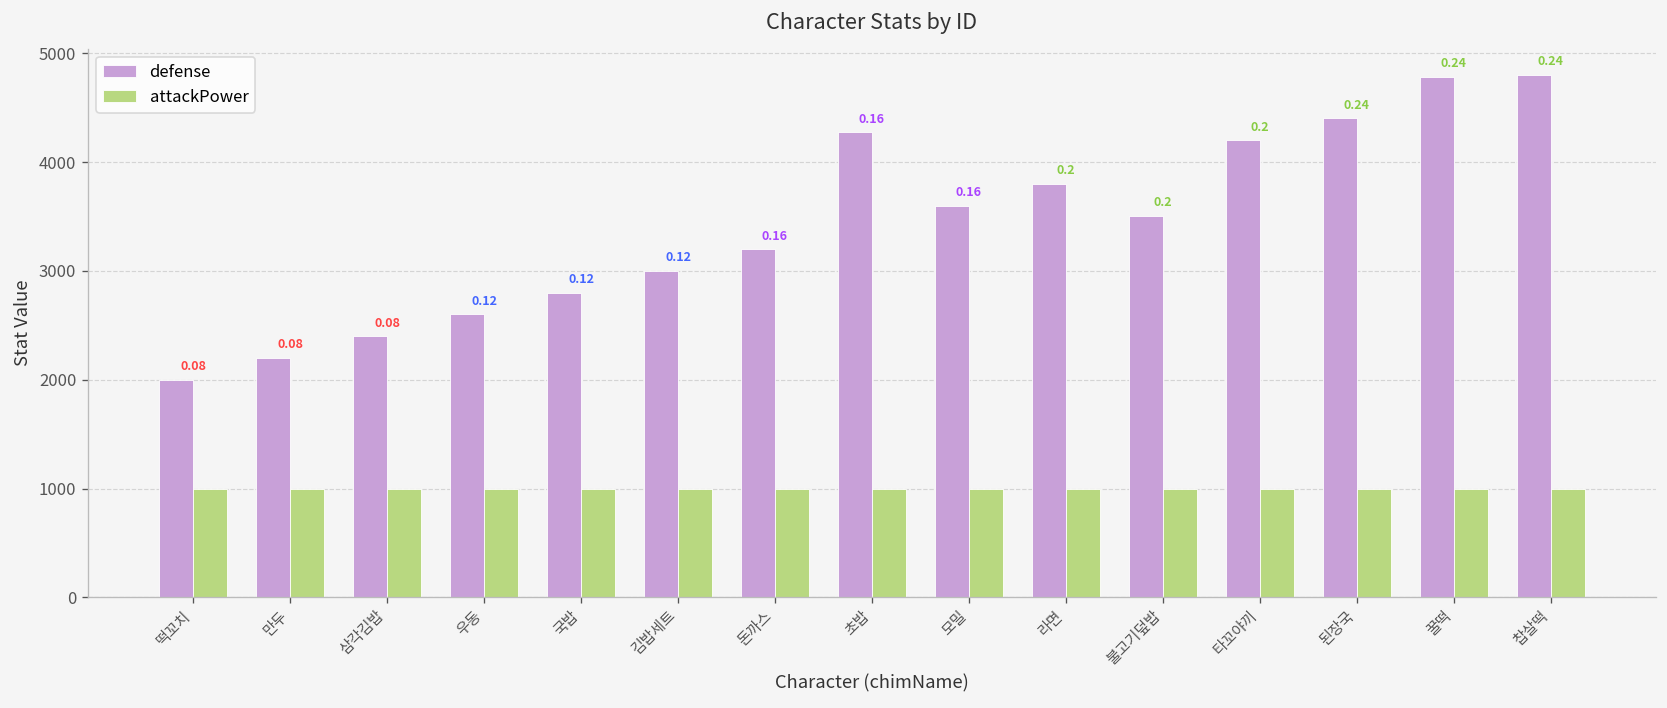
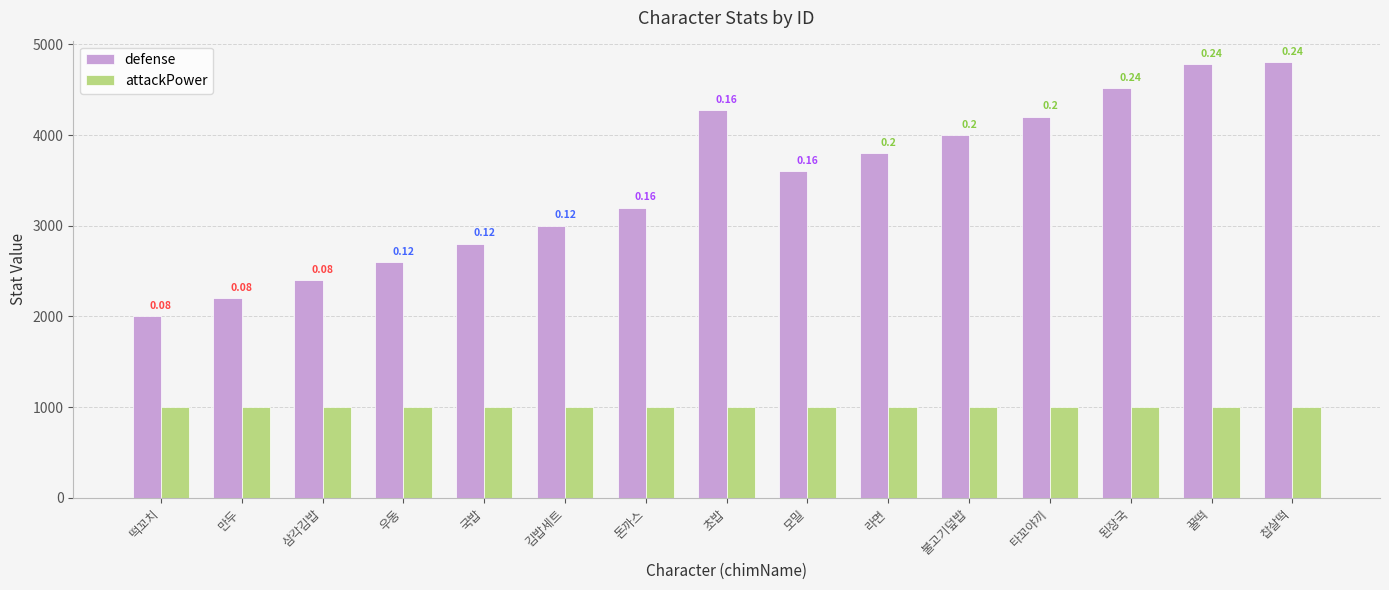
defense, 불고기덮밥: 3500 -> 4000
defense, 된장국: 4400 -> 4500
